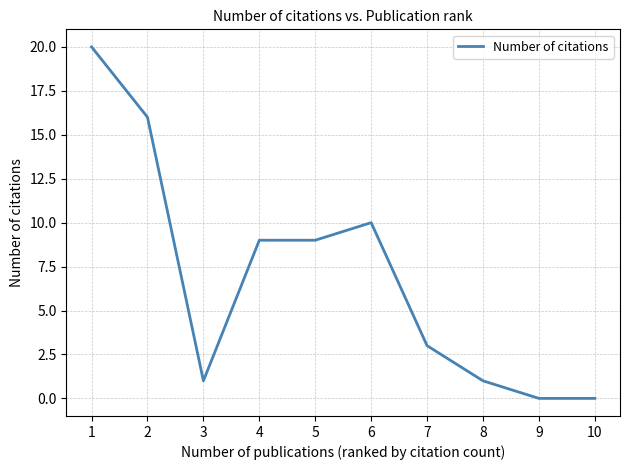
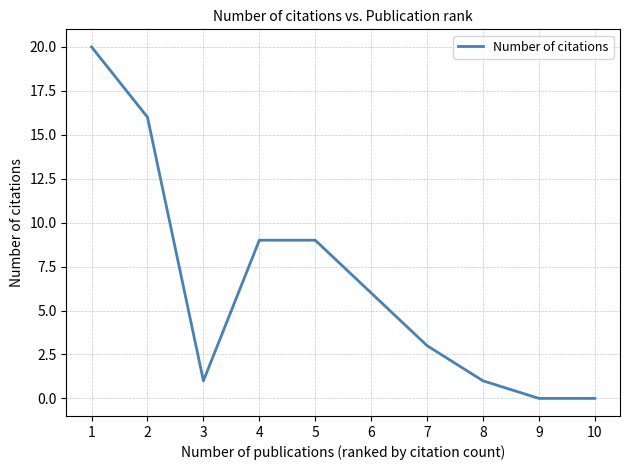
6: 10 -> 6
